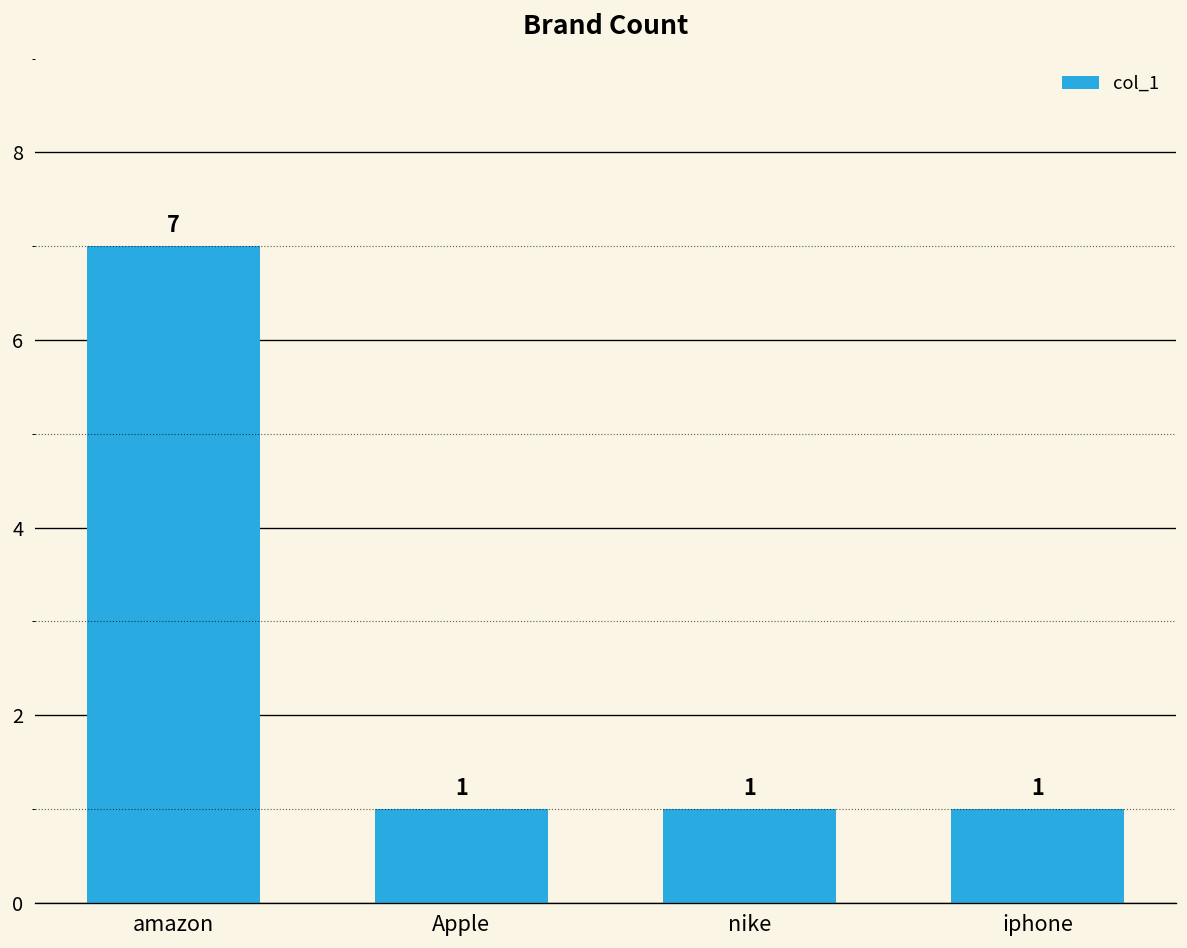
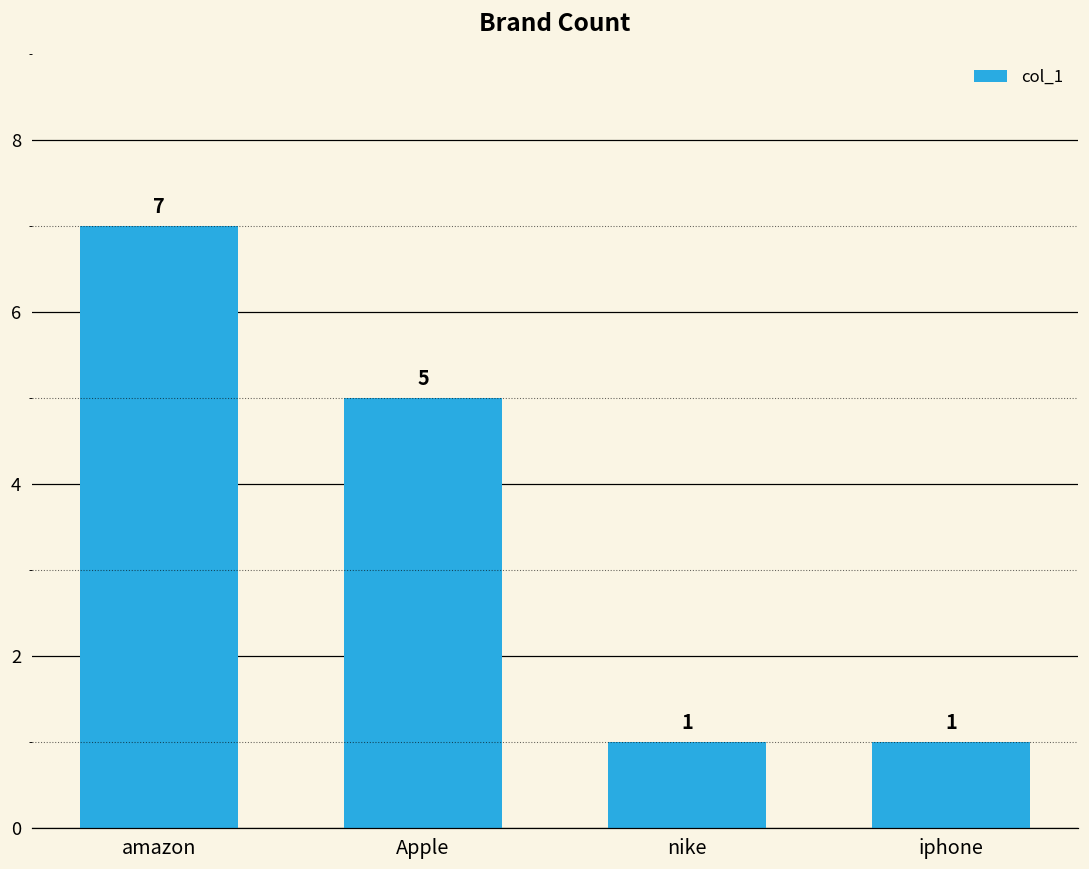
Apple: 1 -> 5
